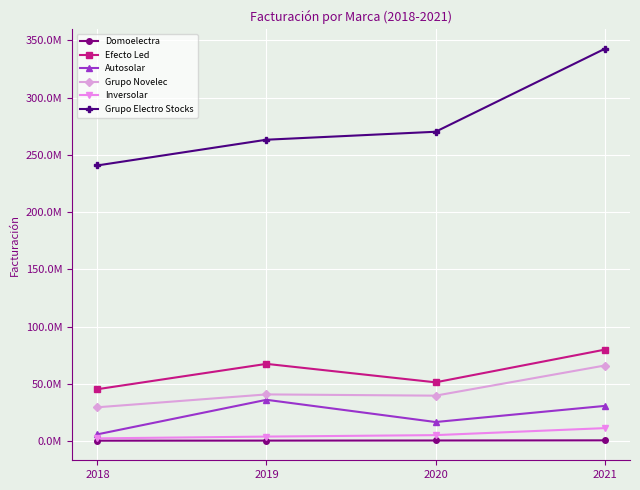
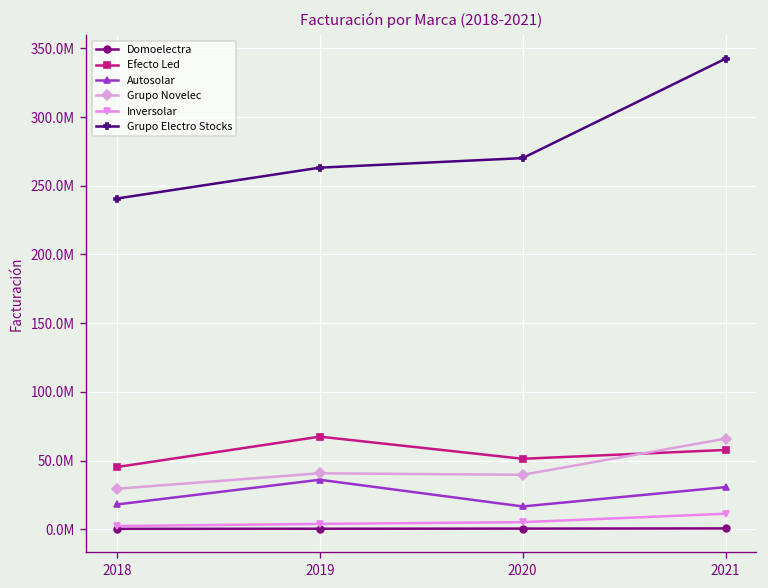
Autosolar, 2018: 6000000 -> 18000000
Efecto Led, 2021: 80000000 -> 58000000
